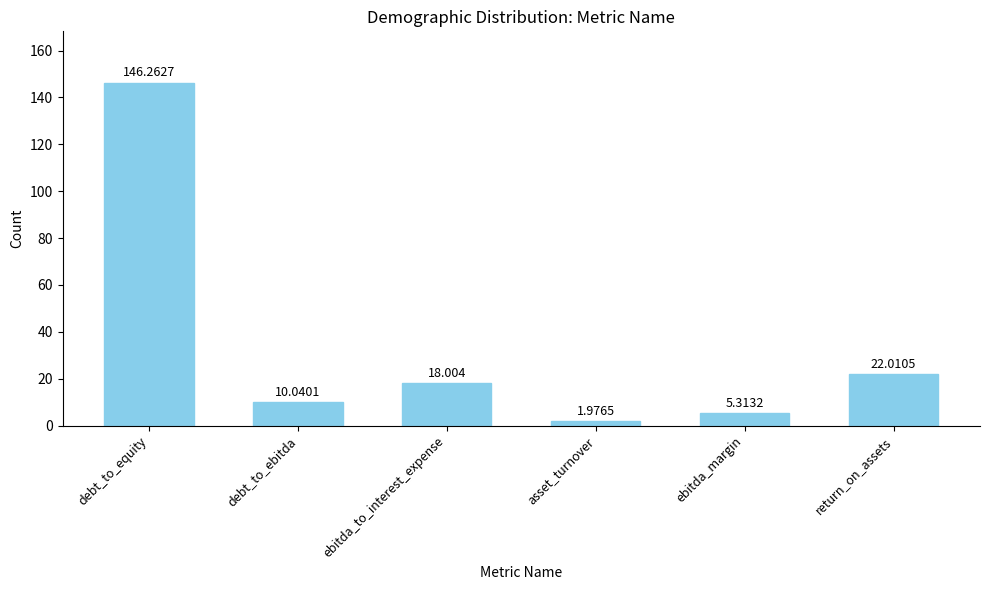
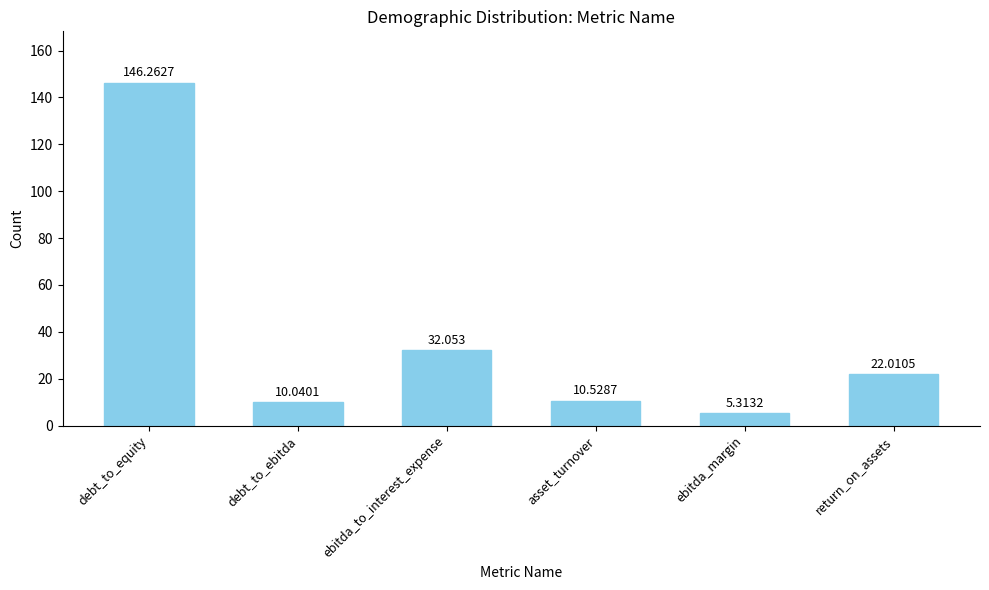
ebitda_to_interest_expense: 18.004 -> 32.053
asset_turnover: 1.9765 -> 10.5287
